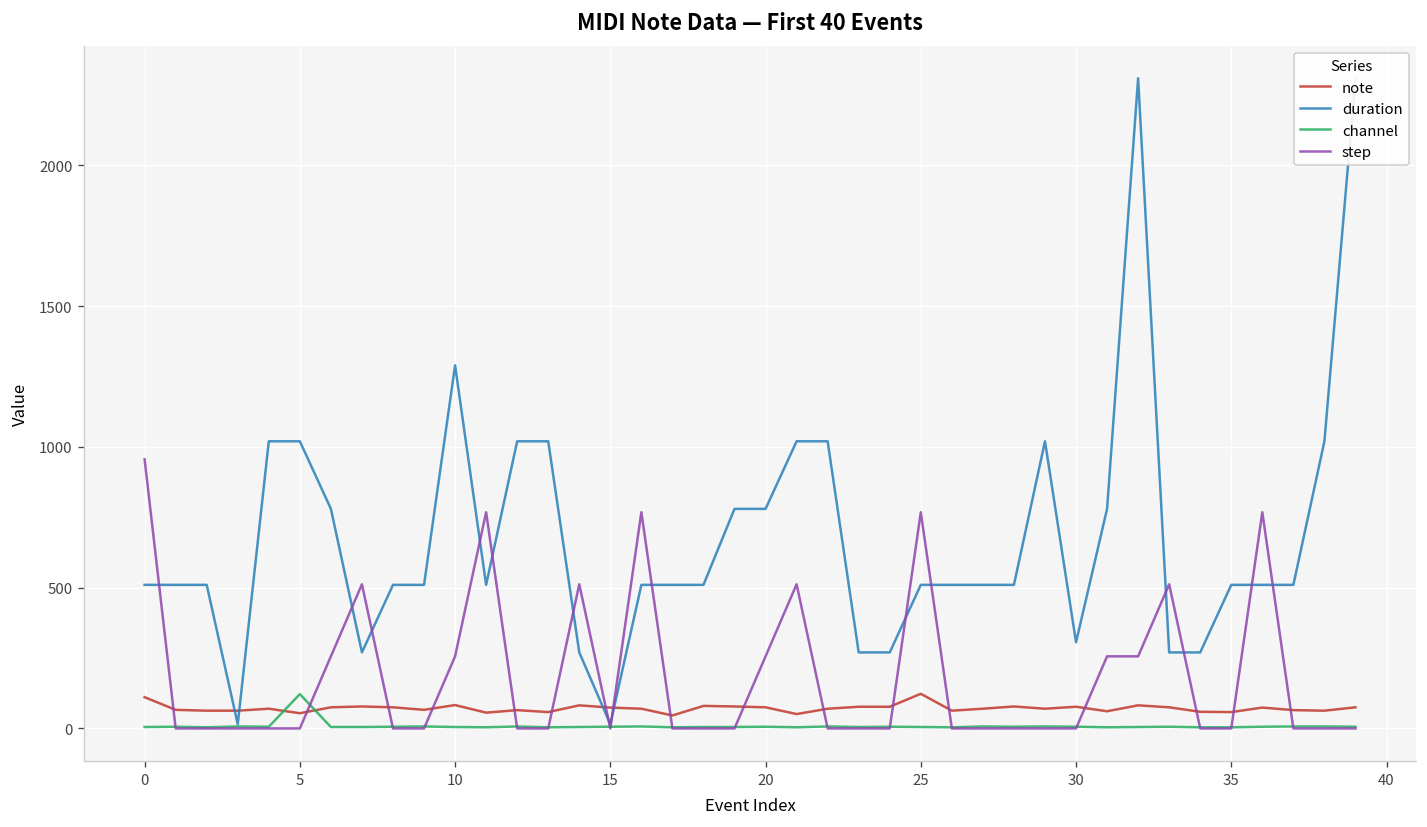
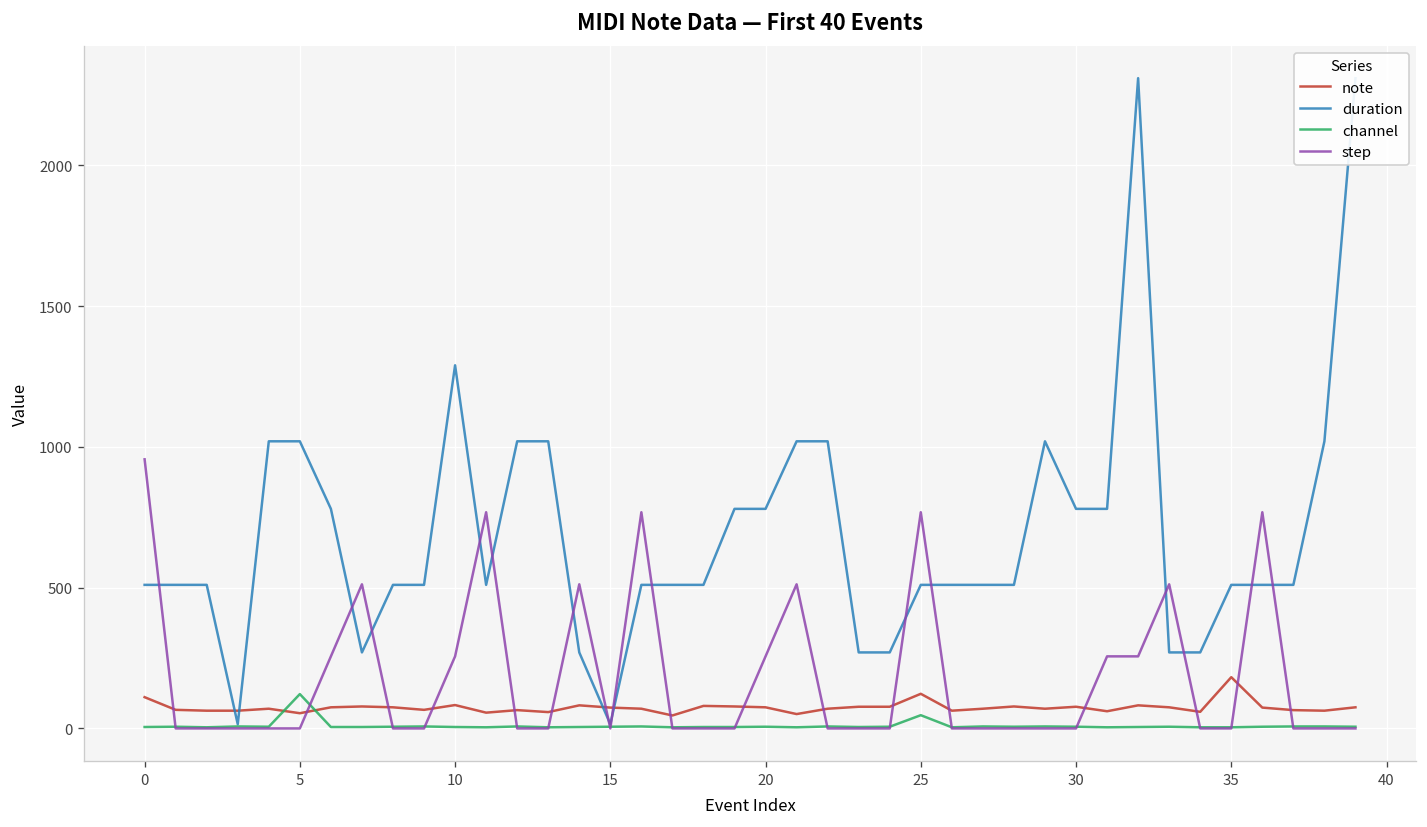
channel, 25: 10 -> 50
duration, 30: 310 -> 780
note, 35: 60 -> 180
